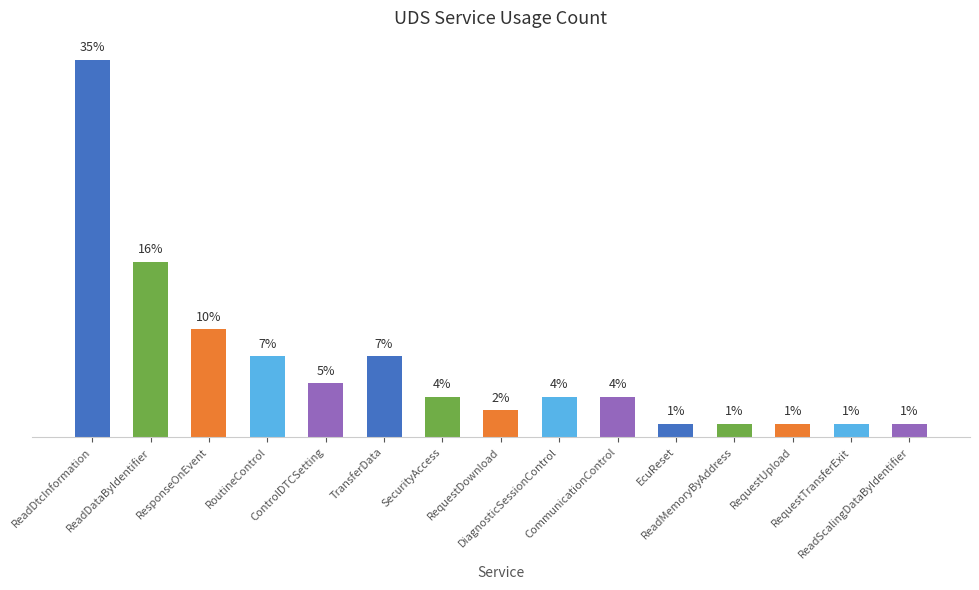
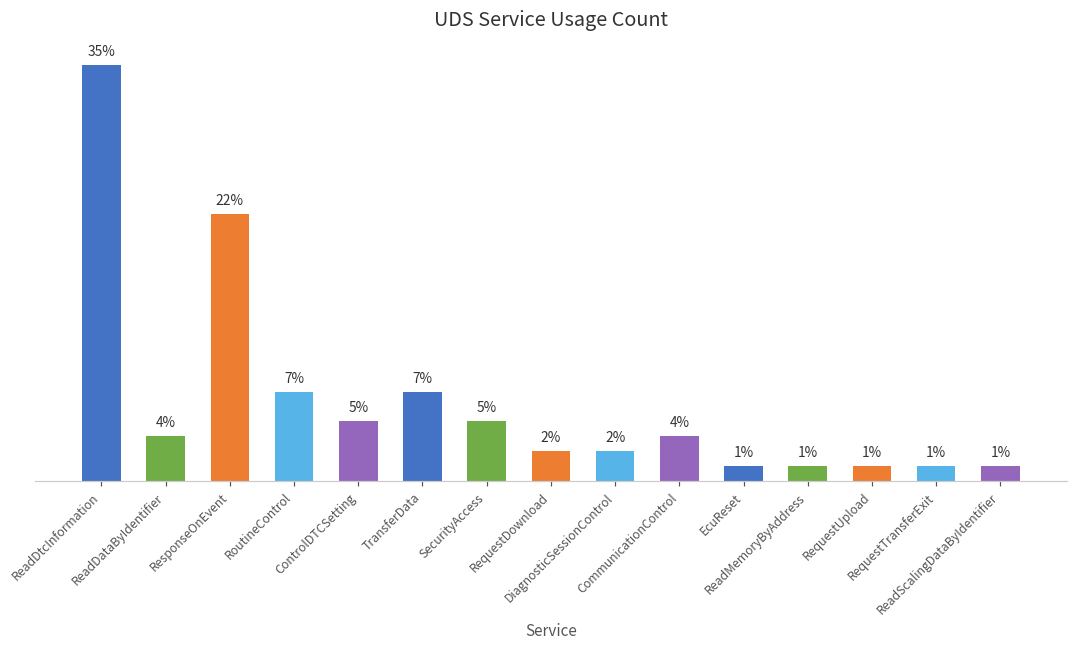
ReadDataByIdentifier: 16% -> 4%
ResponseOnEvent: 10% -> 22%
SecurityAccess: 4% -> 5%
DiagnosticSessionControl: 4% -> 2%
